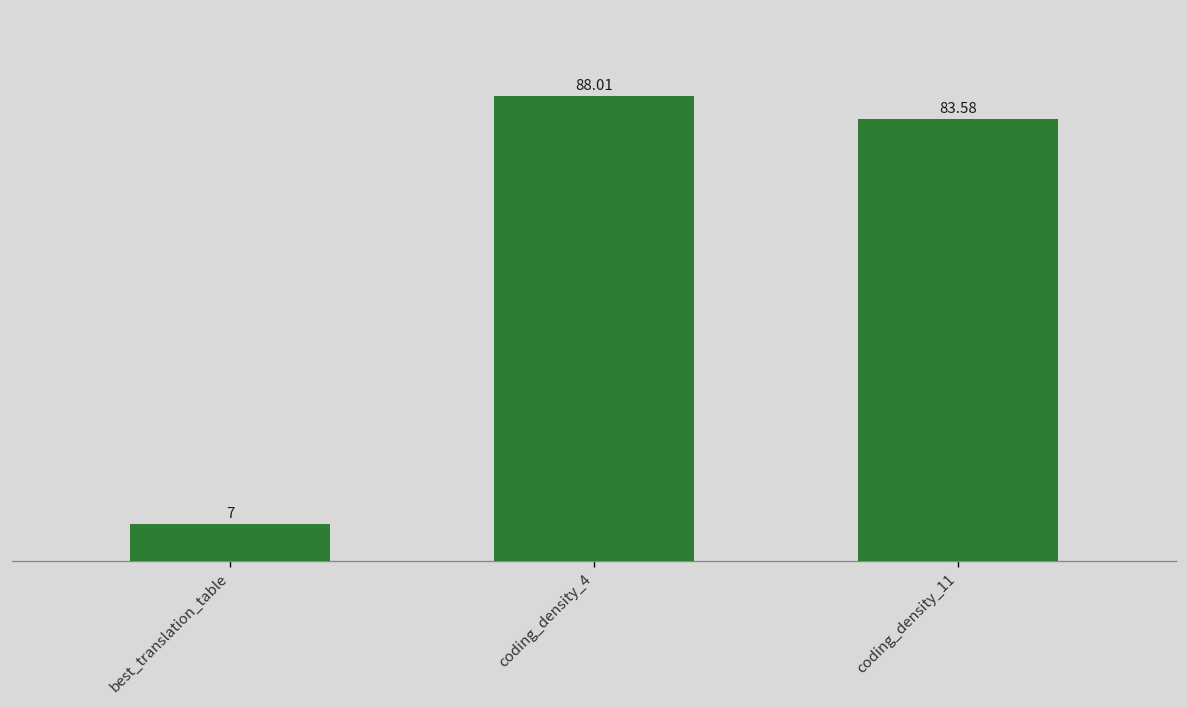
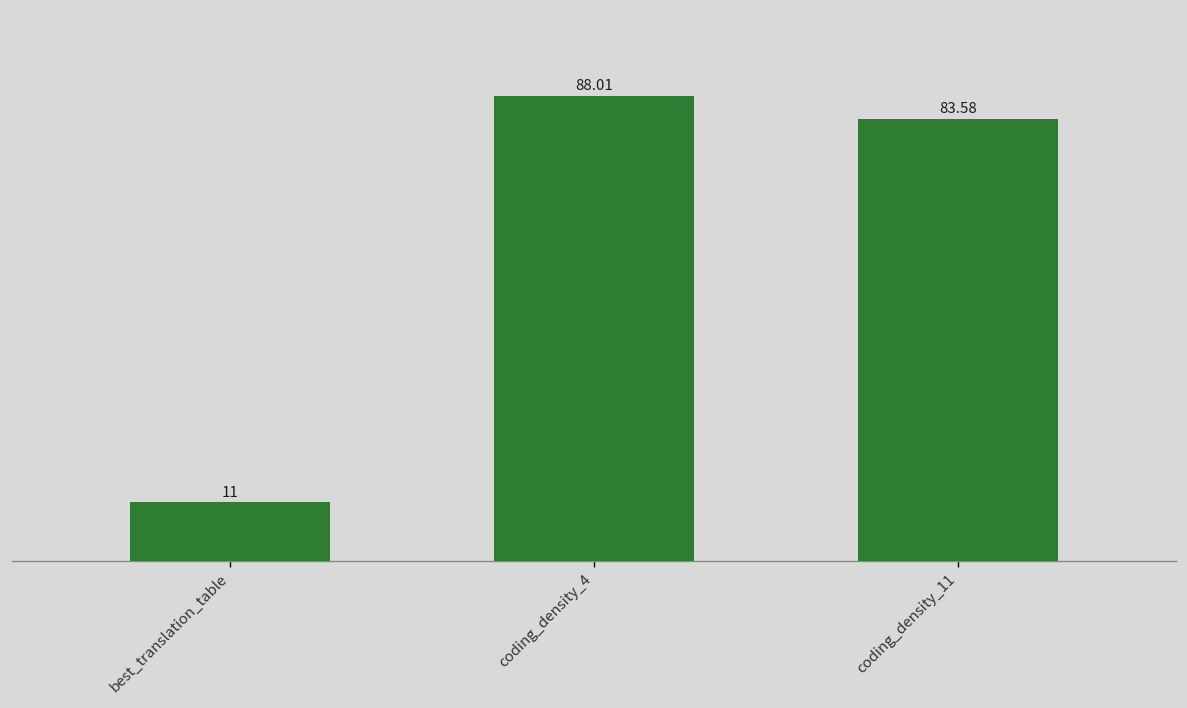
best_translation_table: 7 -> 11
